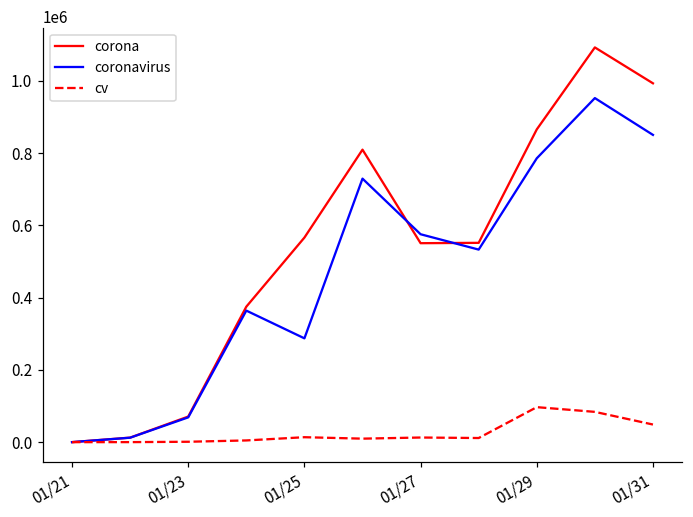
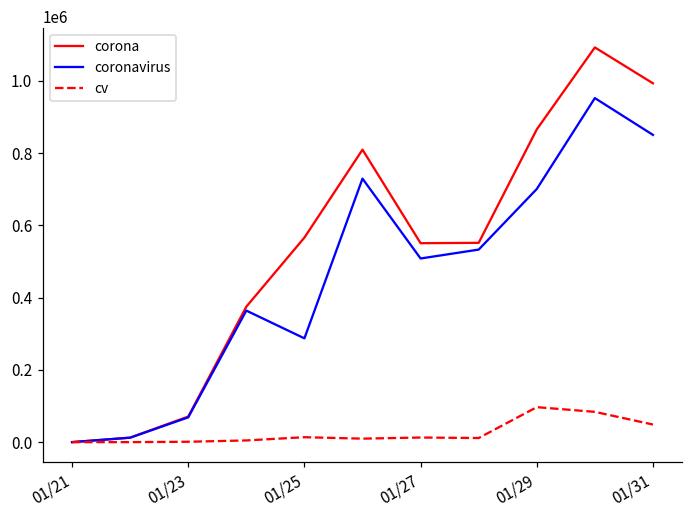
coronavirus, 01/27: 580000 -> 510000
coronavirus, 01/29: 790000 -> 700000
